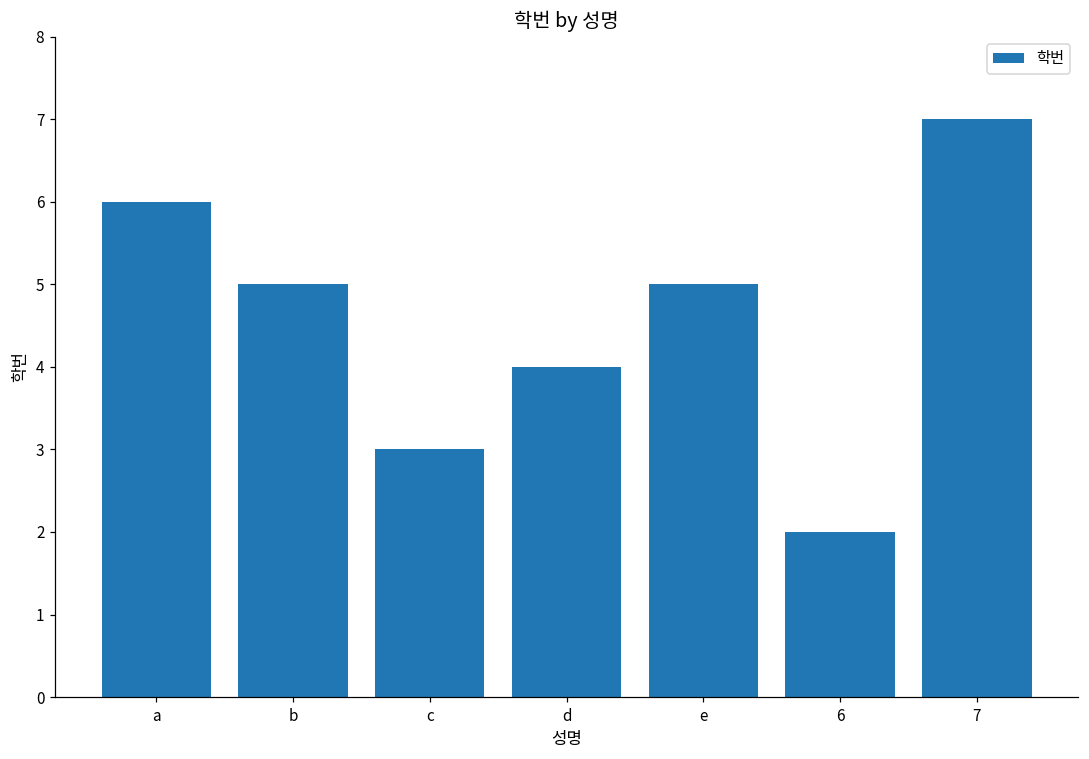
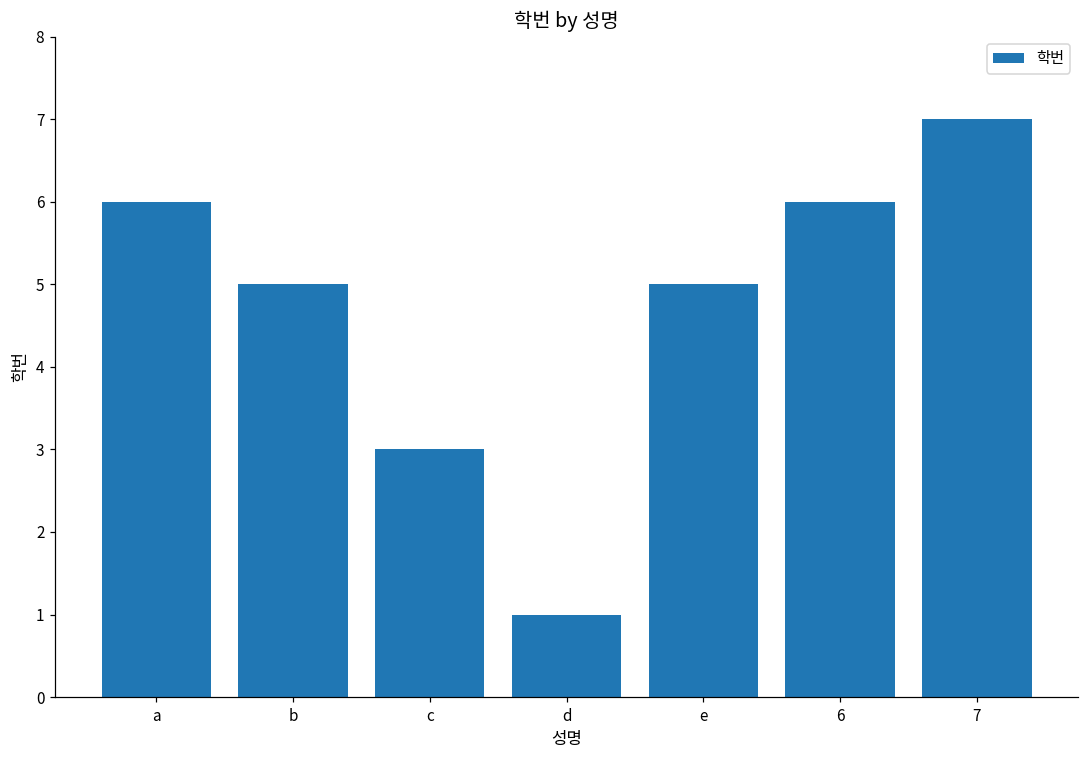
d: 4 -> 1
6: 2 -> 6
